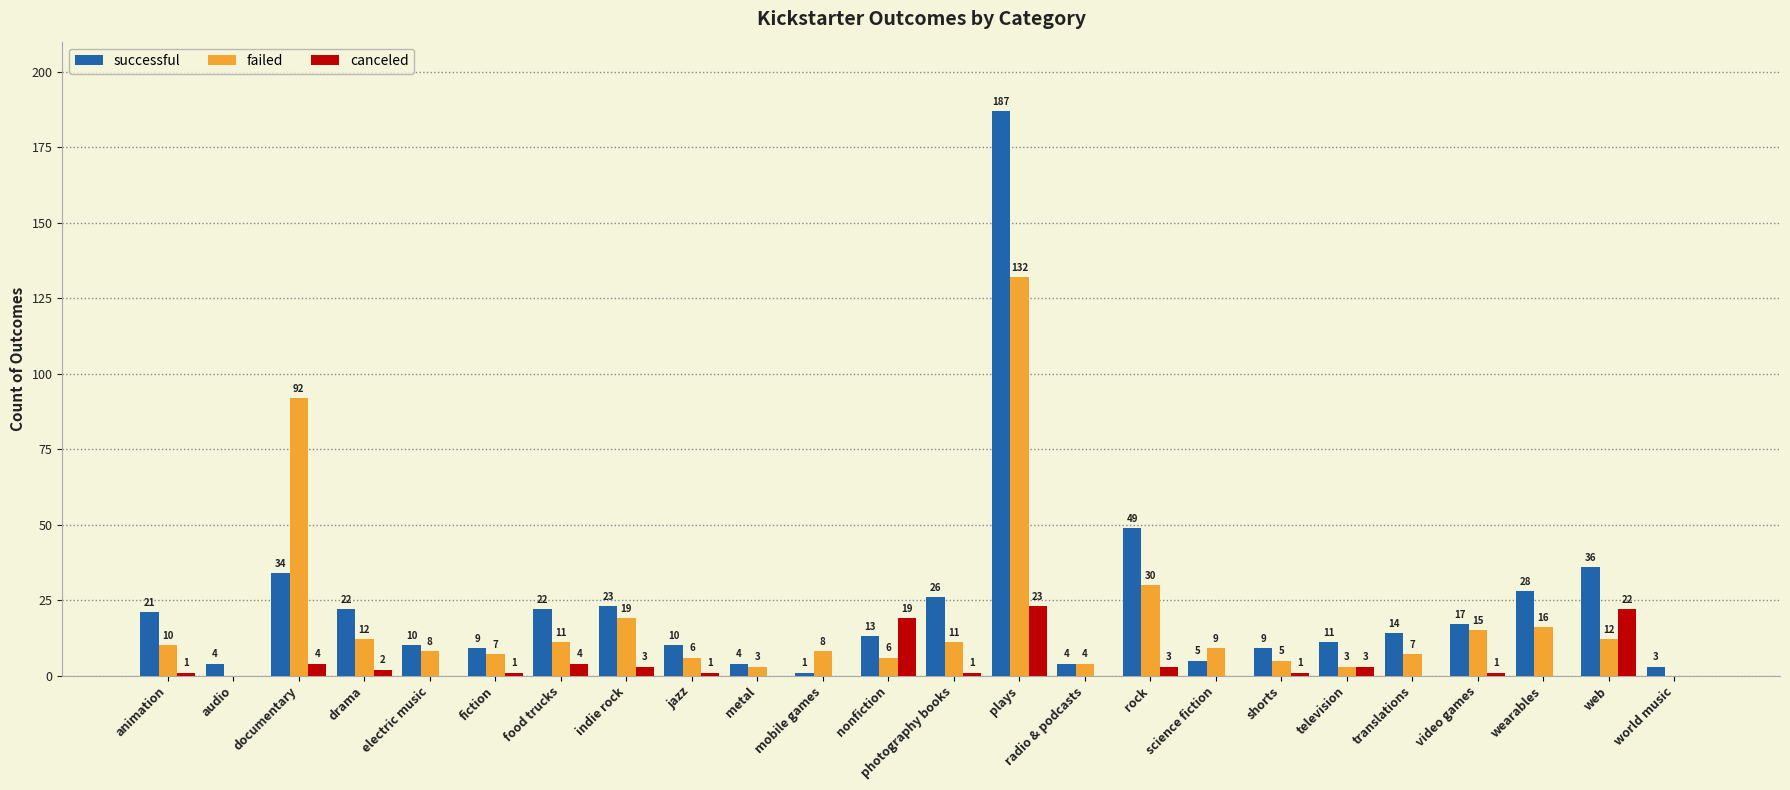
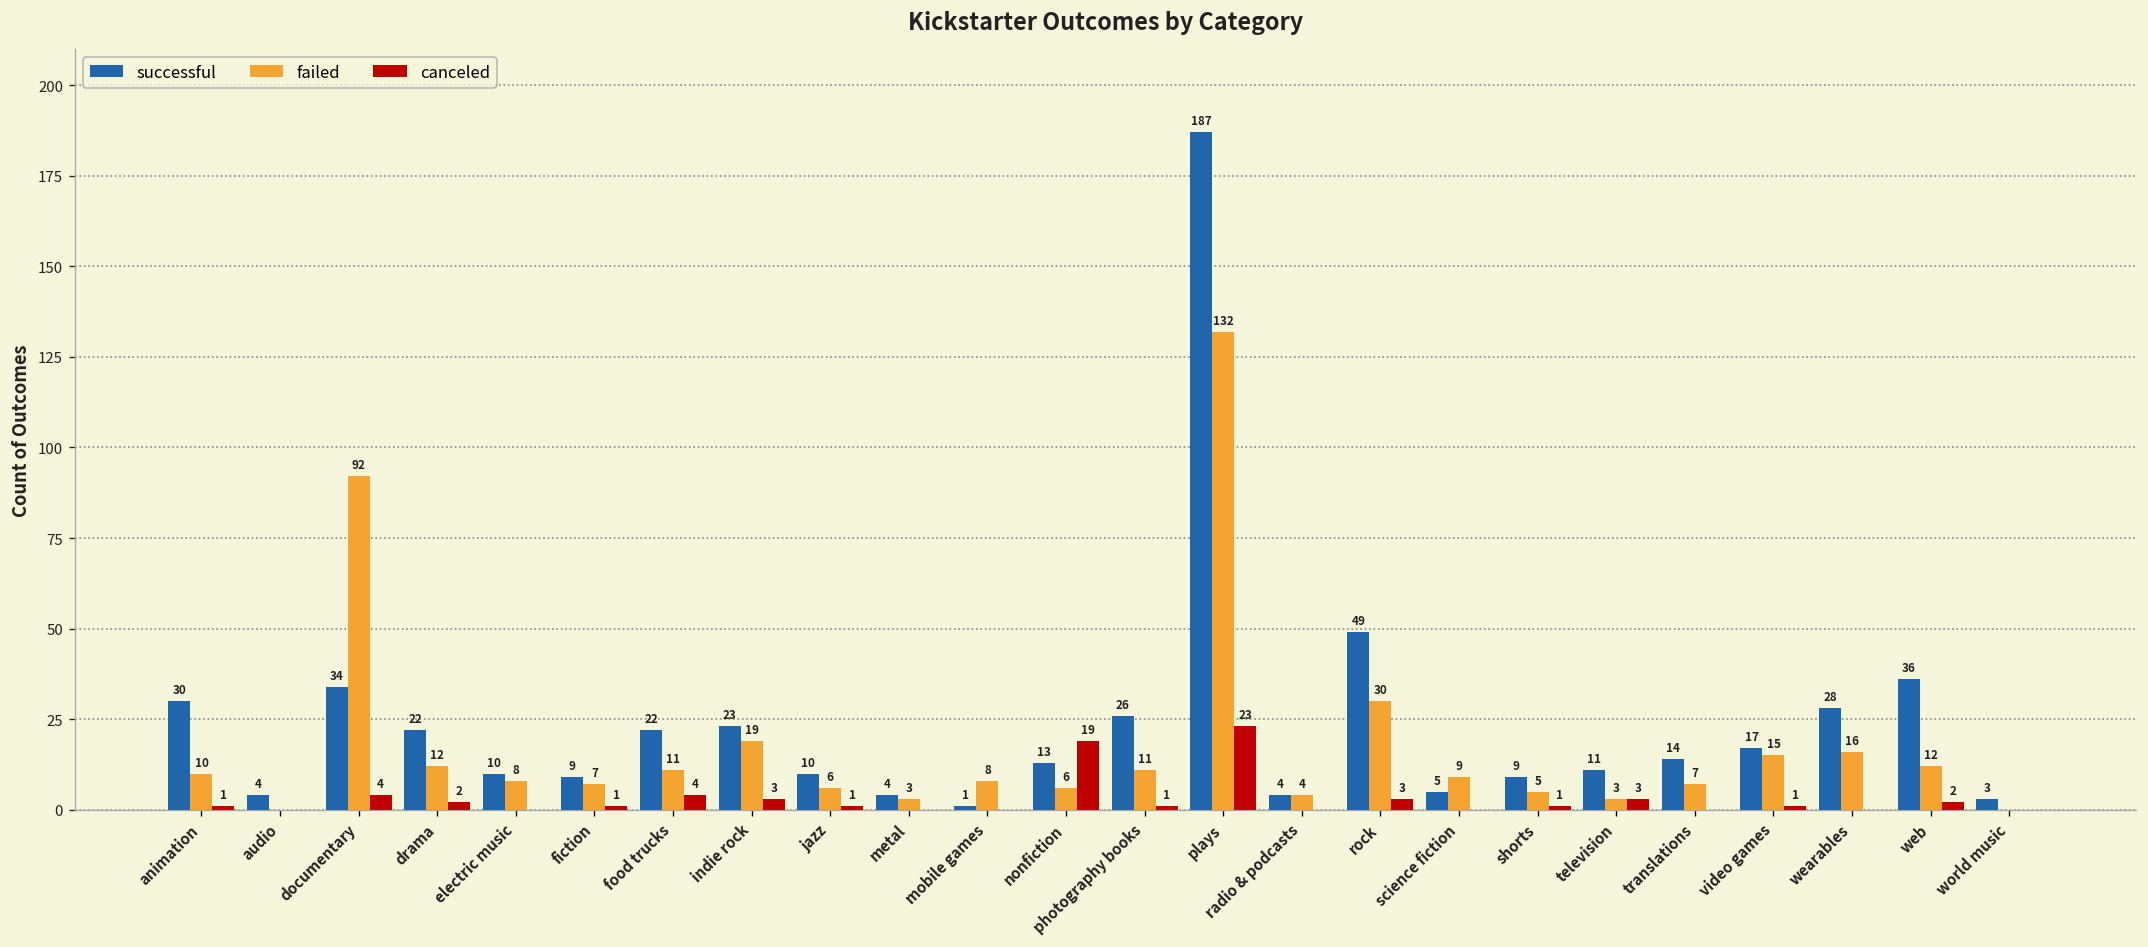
successful, animation: 21 -> 30
canceled, web: 22 -> 2
